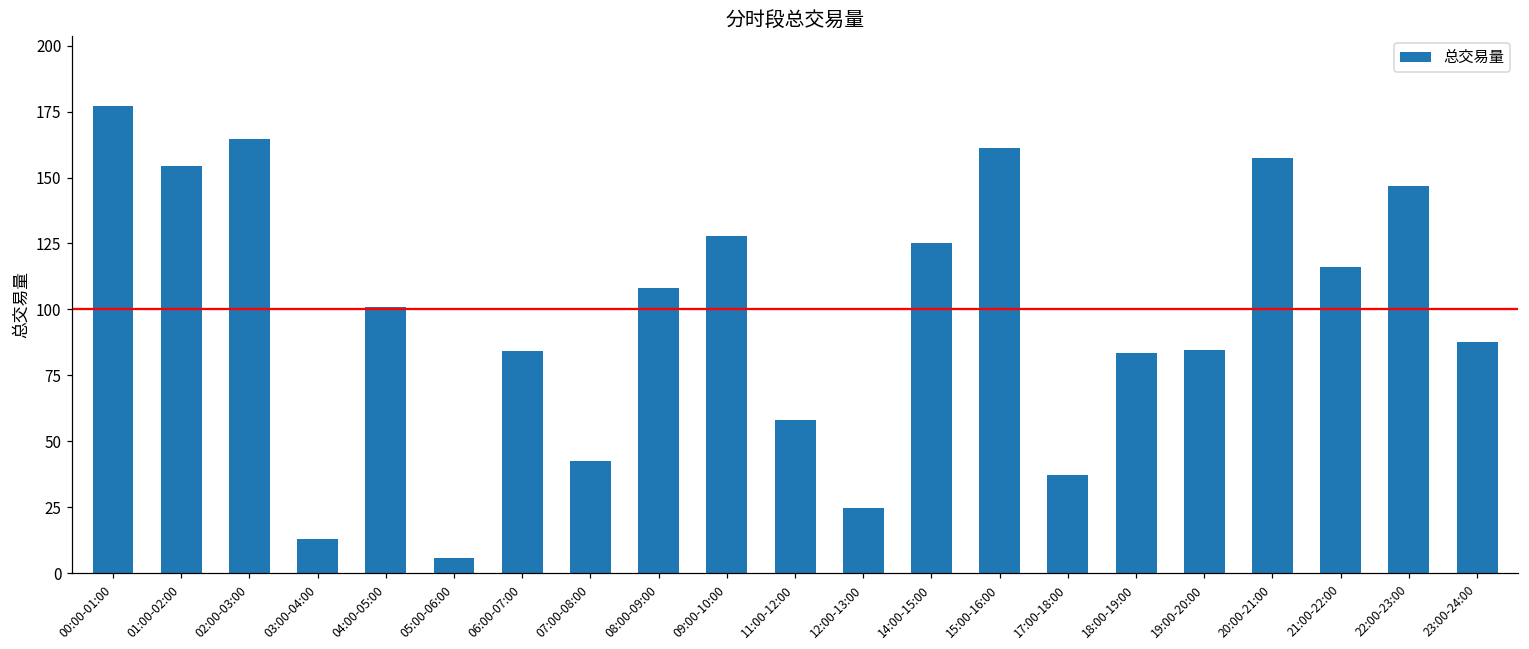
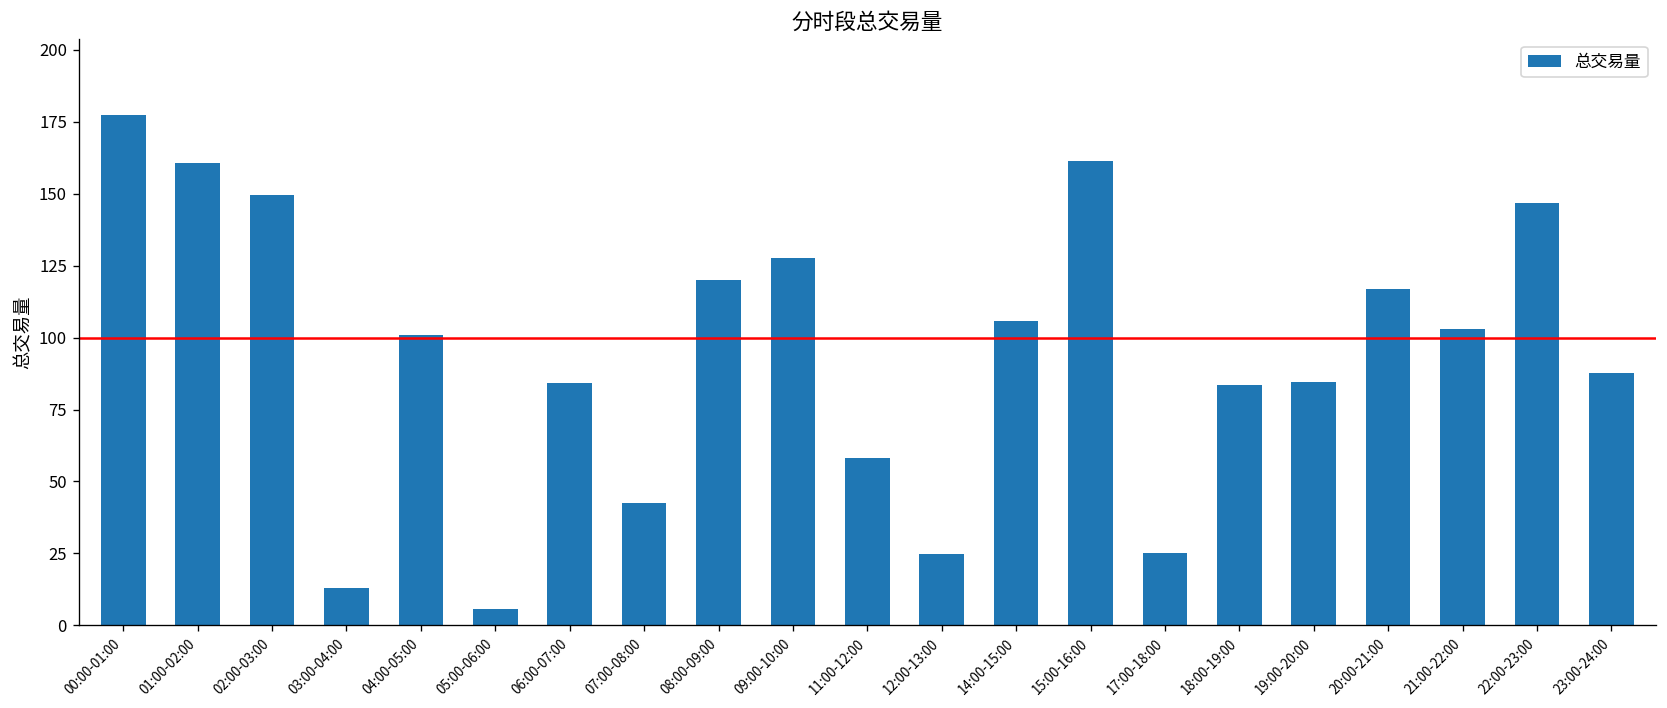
01:00-02:00: 155 -> 161
02:00-03:00: 164 -> 149
08:00-09:00: 108 -> 120
14:00-15:00: 125 -> 106
17:00-18:00: 37 -> 25
20:00-21:00: 158 -> 117
21:00-22:00: 116 -> 103
